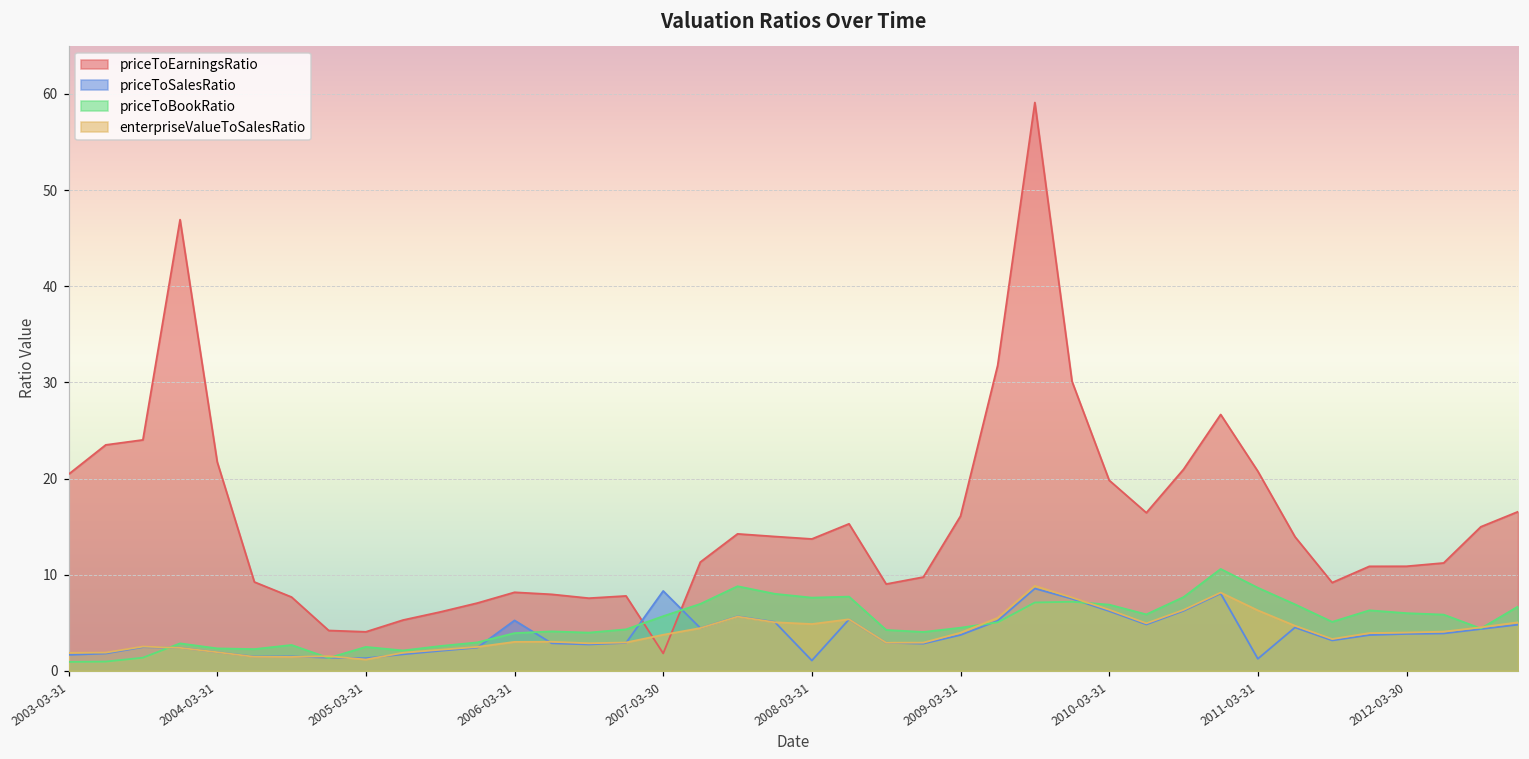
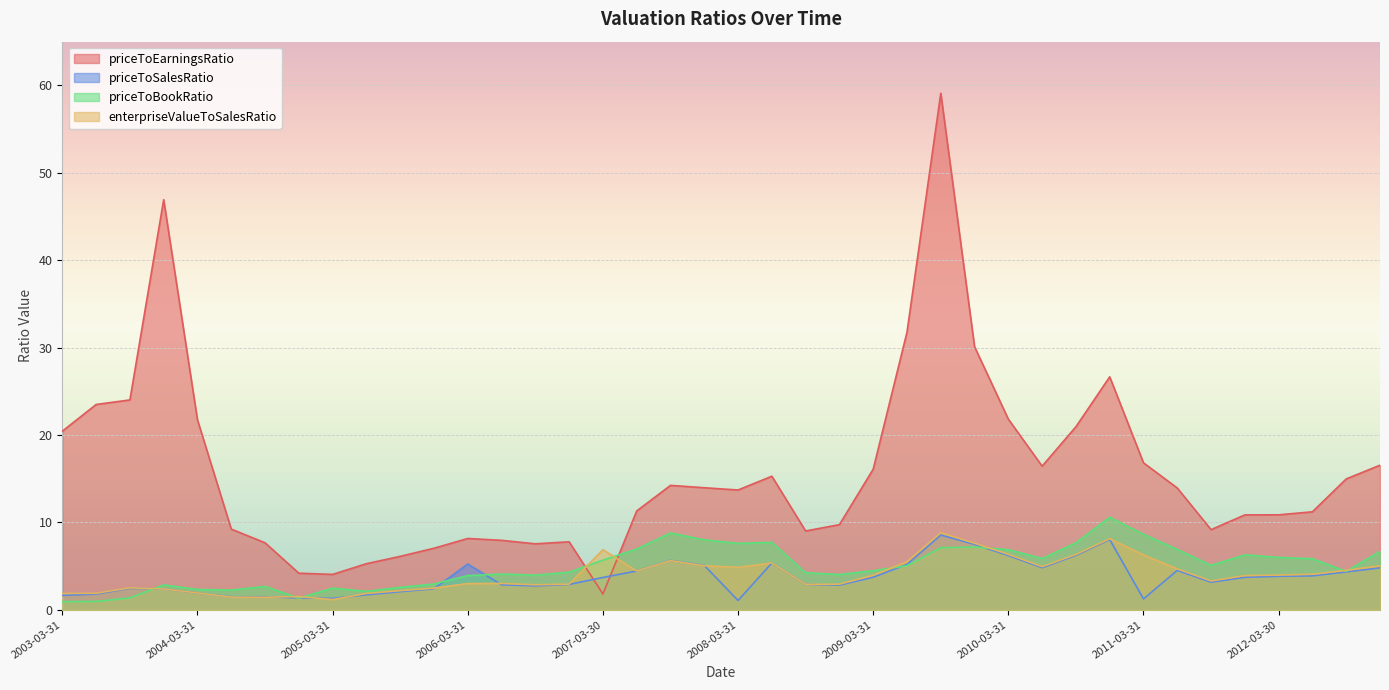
priceToSalesRatio, 2007-03-30: 8 -> 4
enterpriseValueToSalesRatio, 2007-03-30: 4 -> 7
priceToEarningsRatio, 2010-03-31: 20 -> 22
priceToEarningsRatio, 2011-03-31: 21 -> 17
